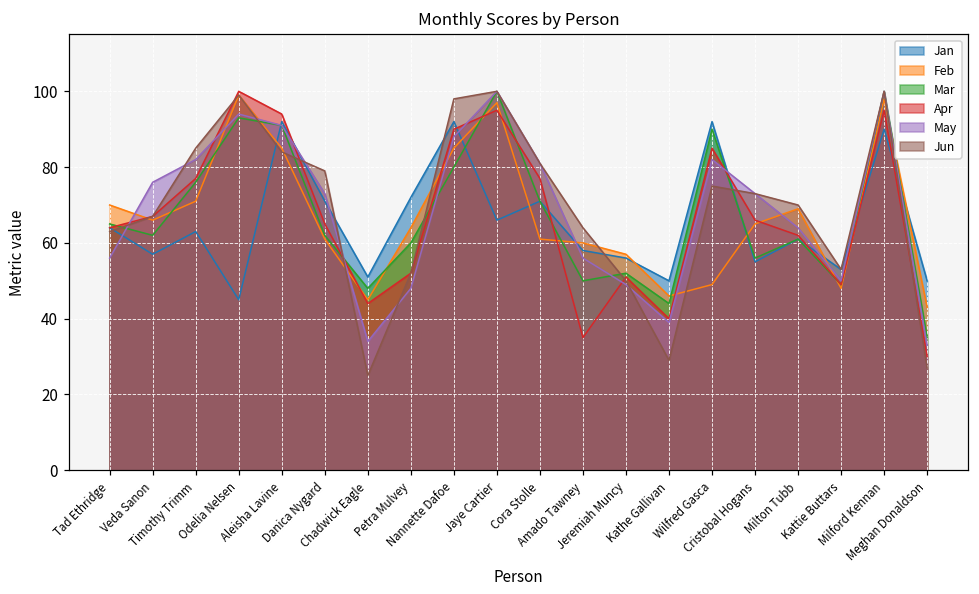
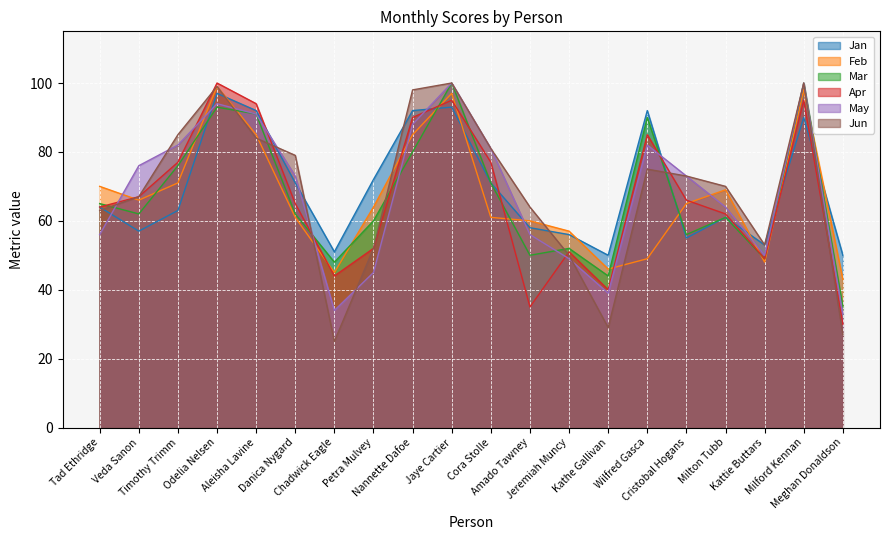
Jan, Odelia Nelsen: 45 -> 97
May, Petra Mulvey: 48 -> 45
Jan, Jaye Cartier: 66 -> 93
